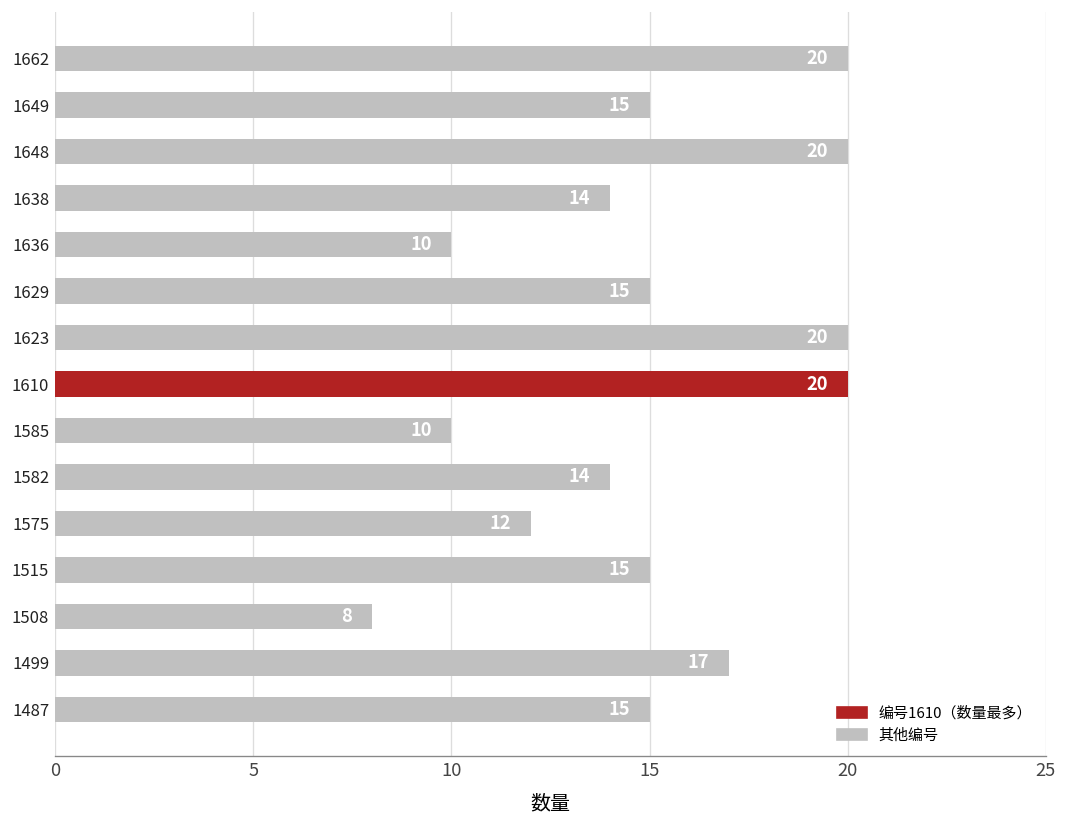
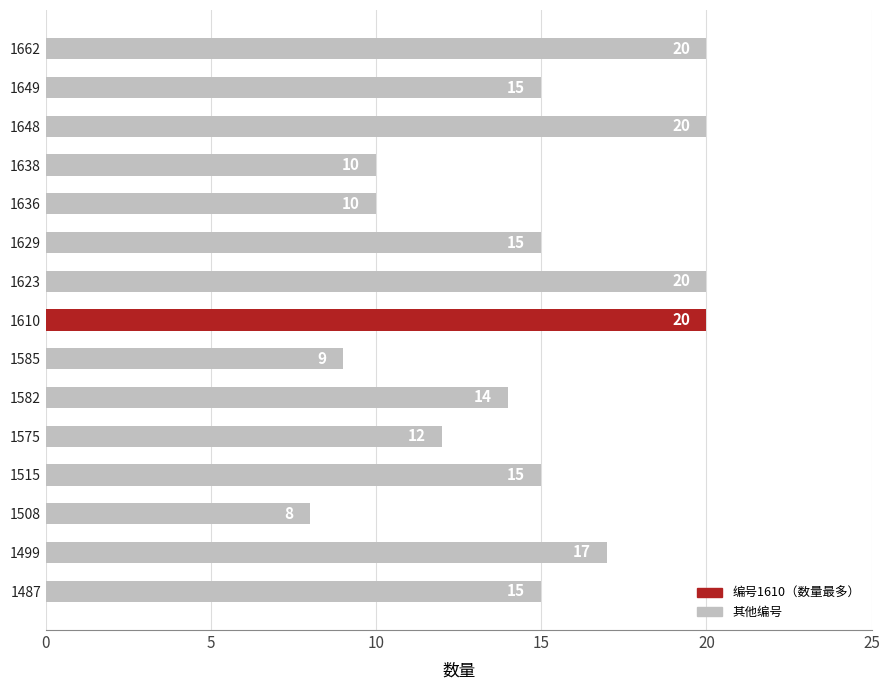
1638: 14 -> 10
1585: 10 -> 9
